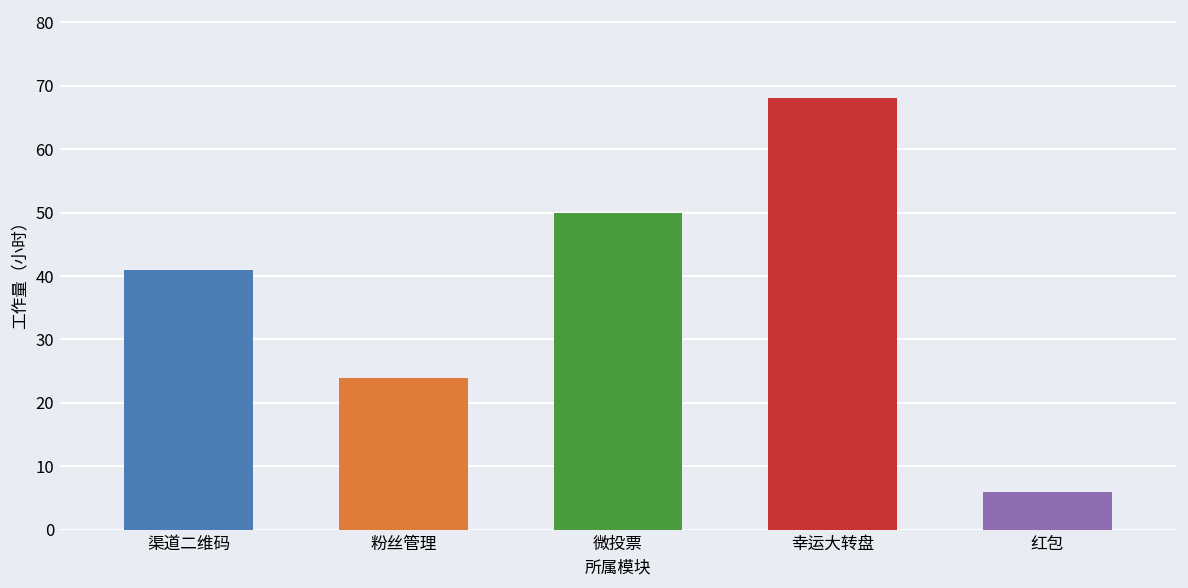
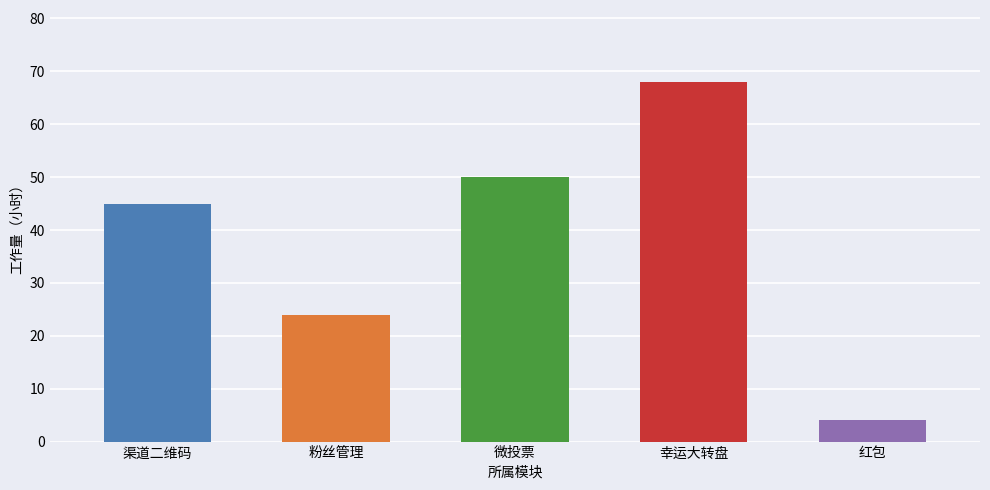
渠道二维码: 41 -> 45
红包: 6 -> 4
